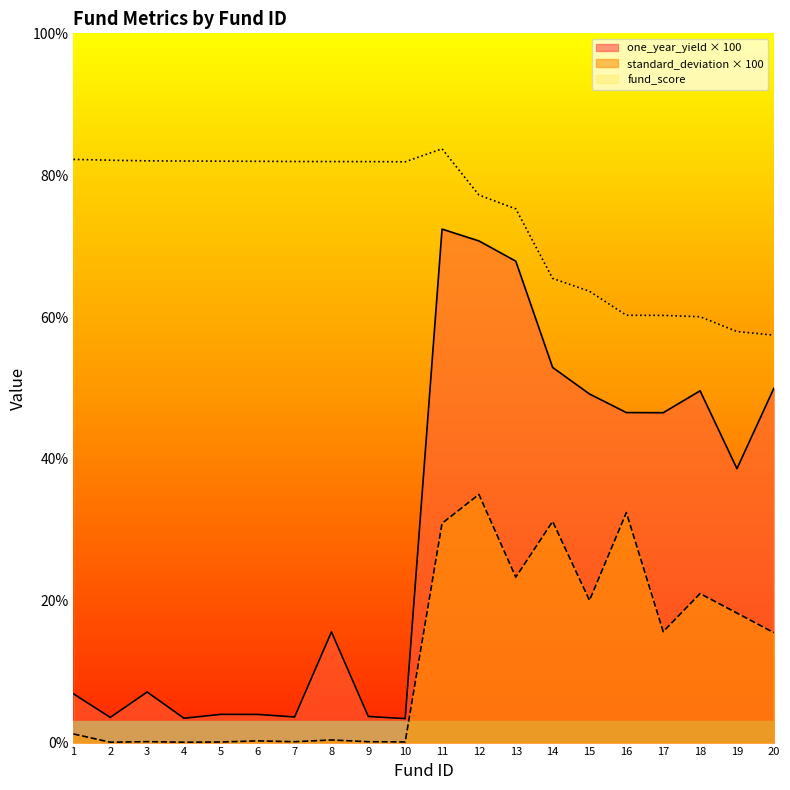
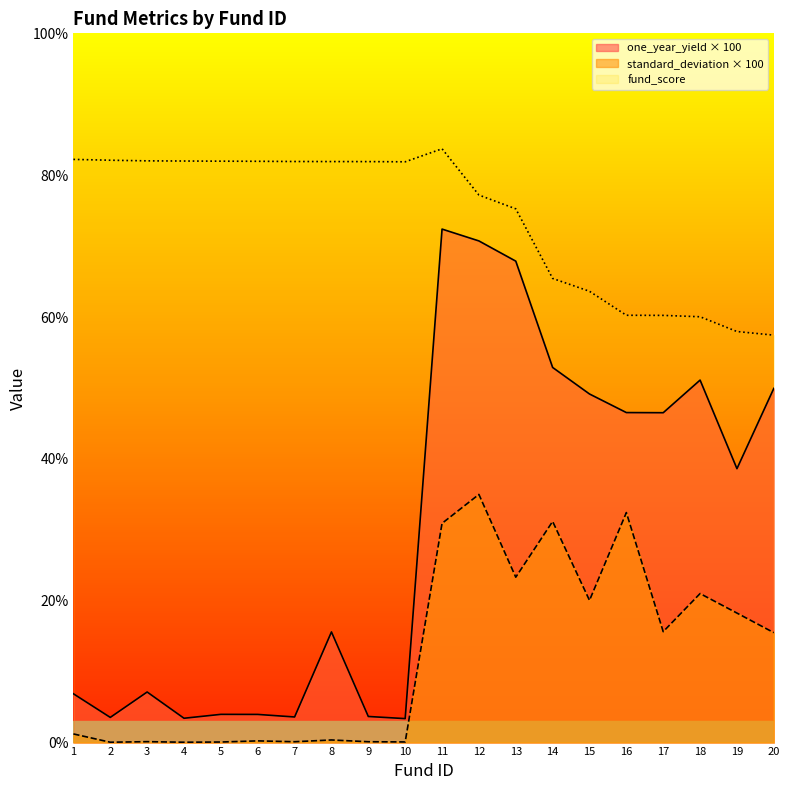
one_year_yield × 100, 18: 50% -> 51%
